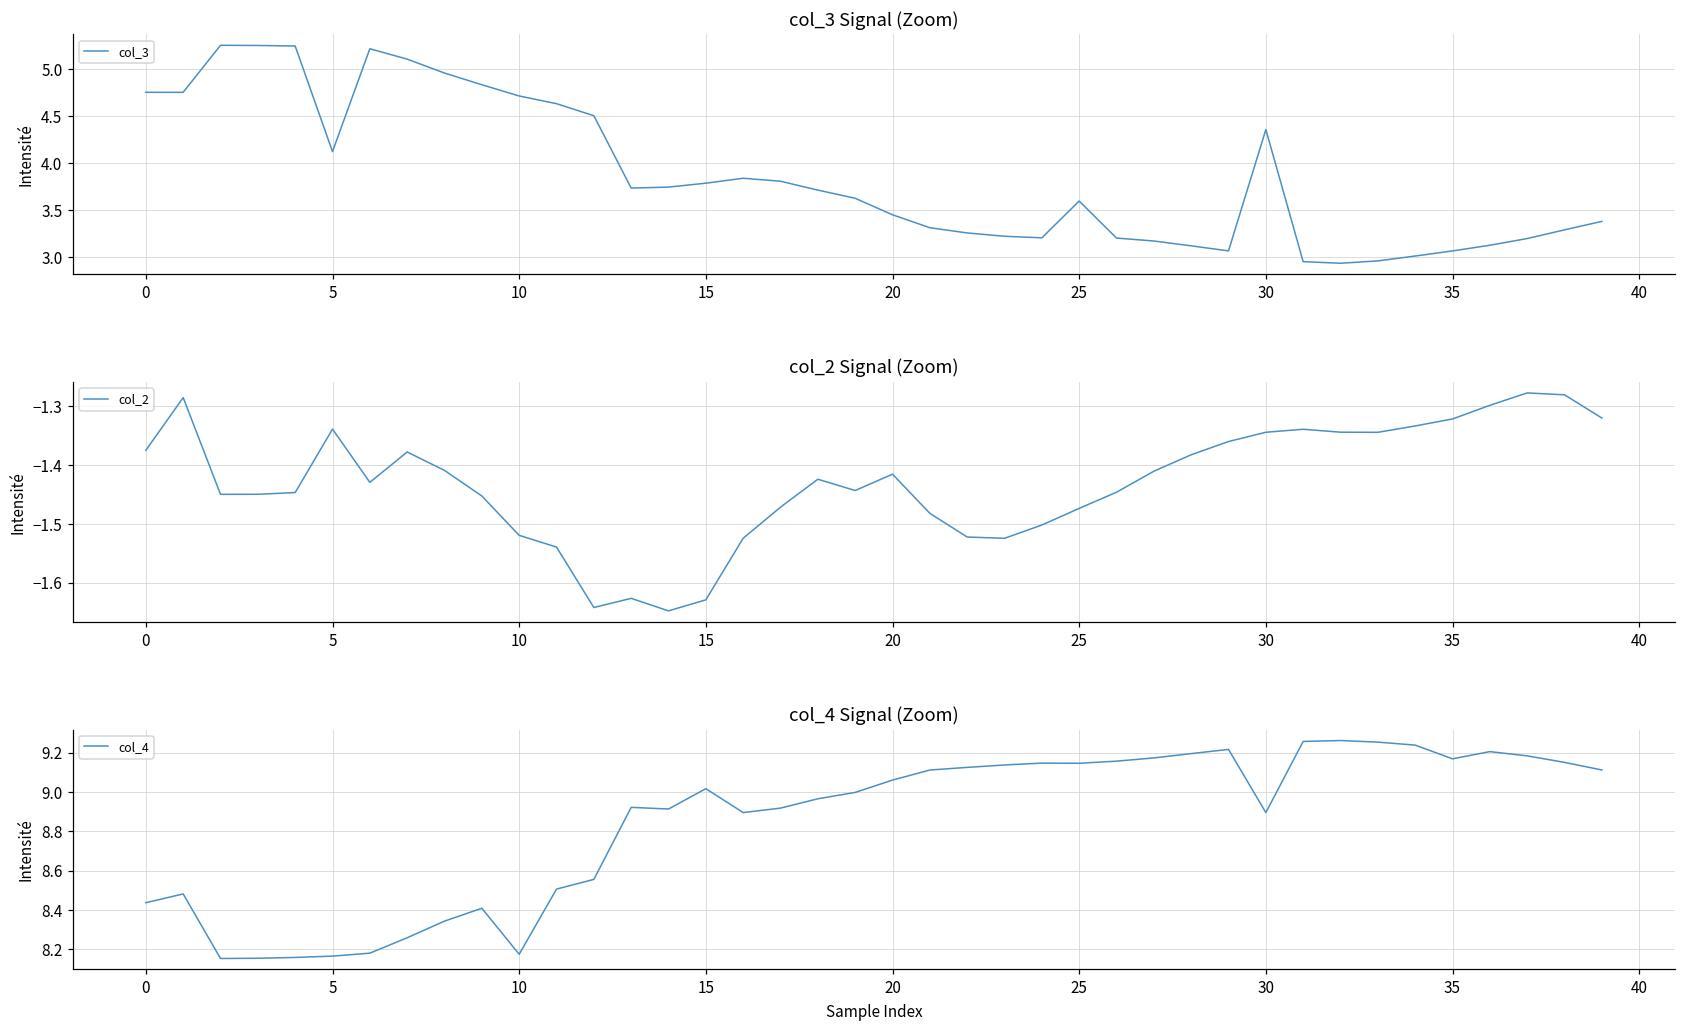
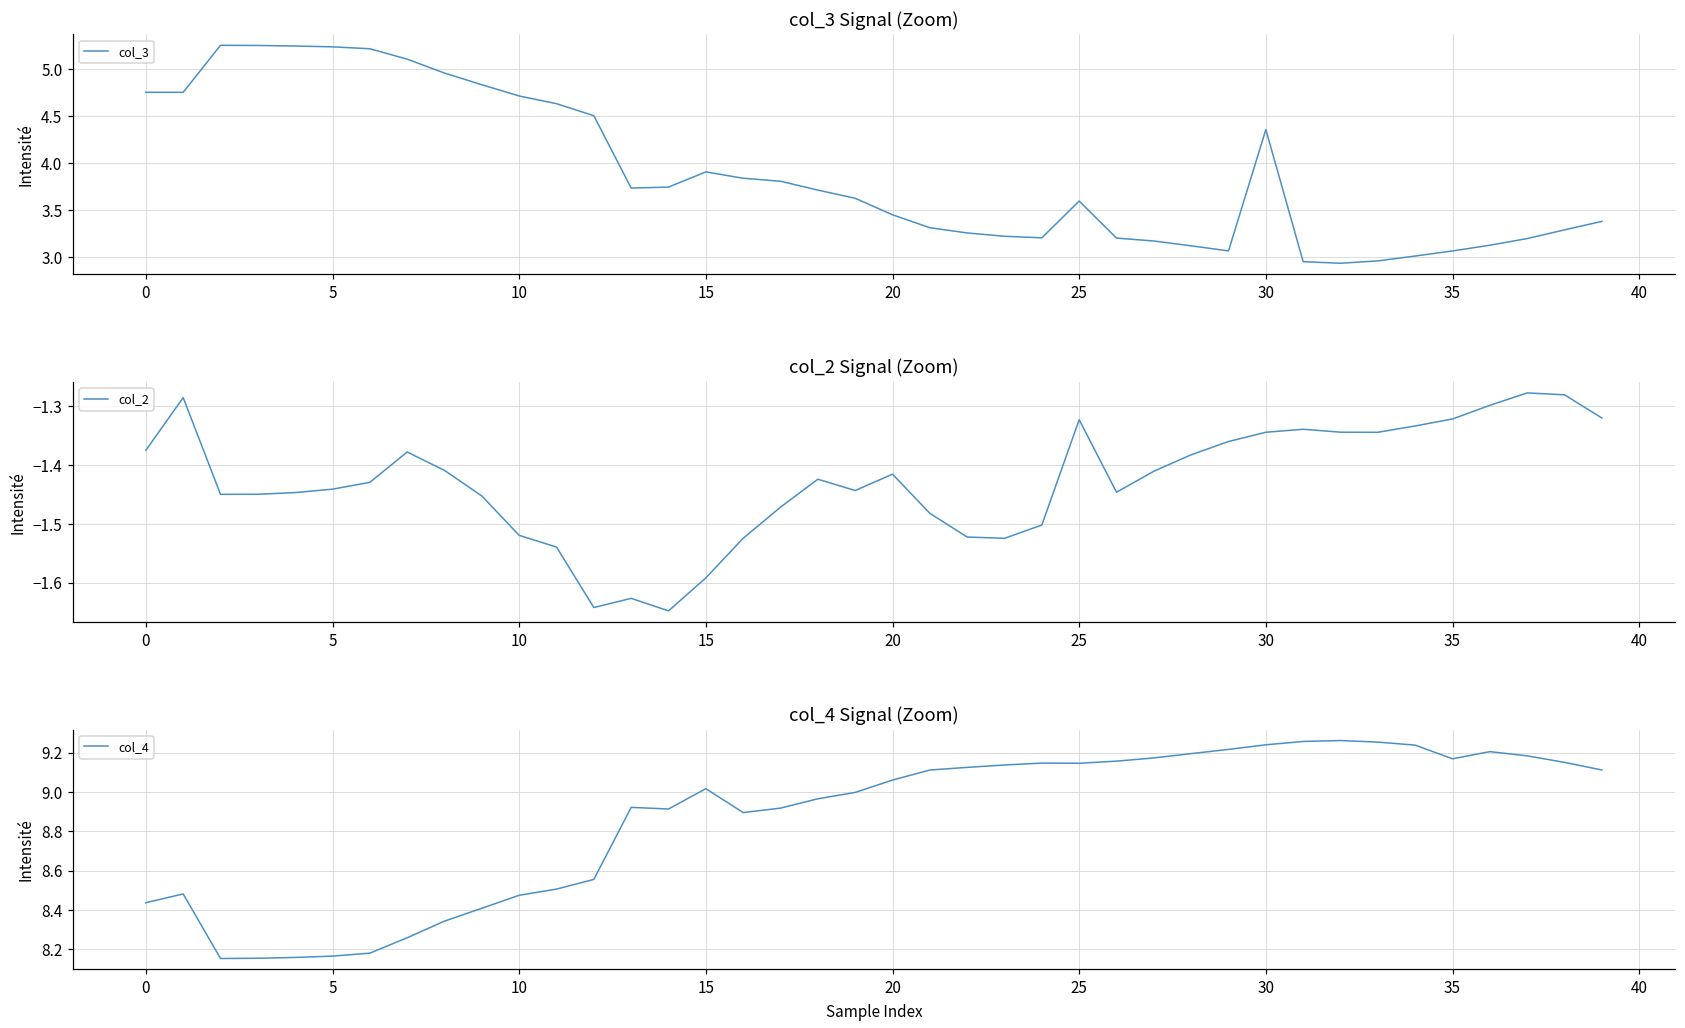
col_3 Signal (Zoom), 5: 4.1 -> 5.2
col_3 Signal (Zoom), 15: 3.8 -> 3.9
col_2 Signal (Zoom), 5: -1.34 -> -1.44
col_2 Signal (Zoom), 15: -1.63 -> -1.59
col_2 Signal (Zoom), 25: -1.47 -> -1.32
col_4 Signal (Zoom), 10: 8.17 -> 8.47
col_4 Signal (Zoom), 30: 8.89 -> 9.24
